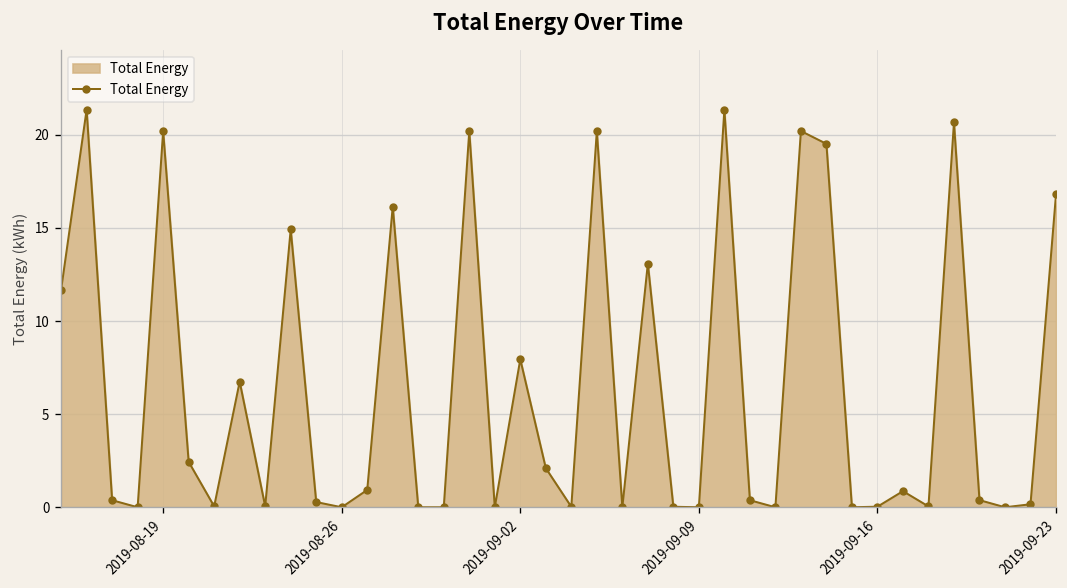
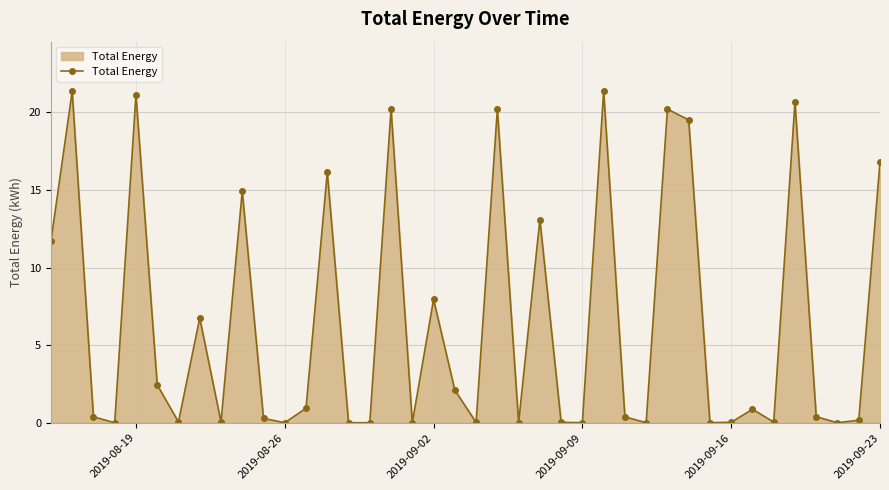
2019-08-19: 20.2 -> 21.1
